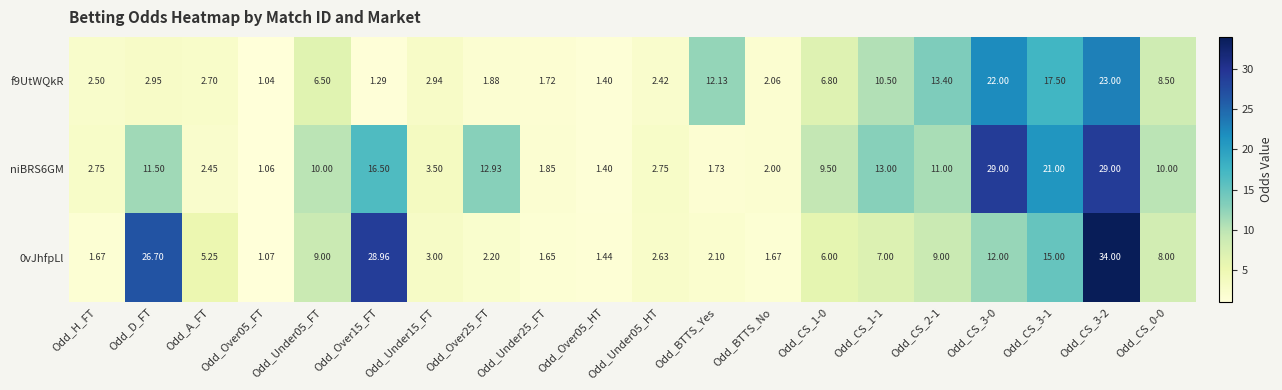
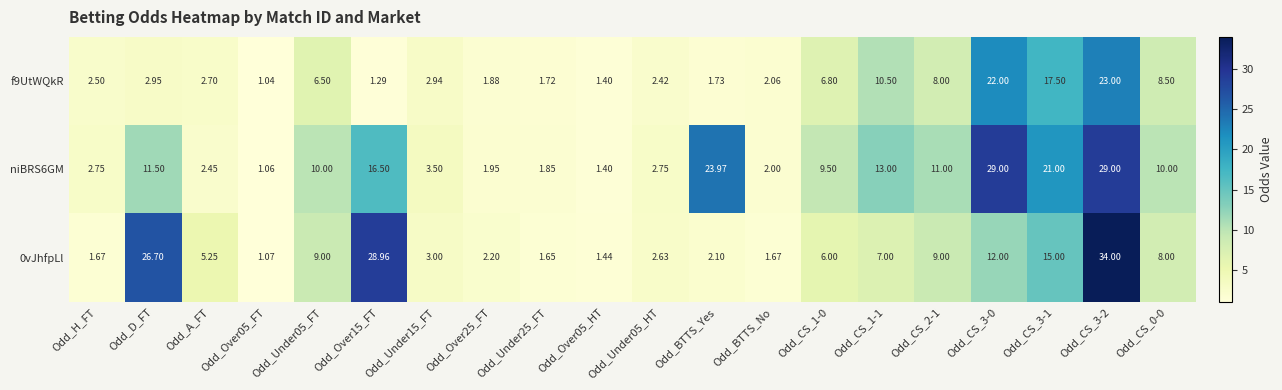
f9UtWQkR, Odd_BTTS_Yes: 12.13 -> 1.73
f9UtWQkR, Odd_CS_2-1: 13.40 -> 8.00
niBRS6GM, Odd_Over25_FT: 12.93 -> 1.95
niBRS6GM, Odd_BTTS_Yes: 1.73 -> 23.97
